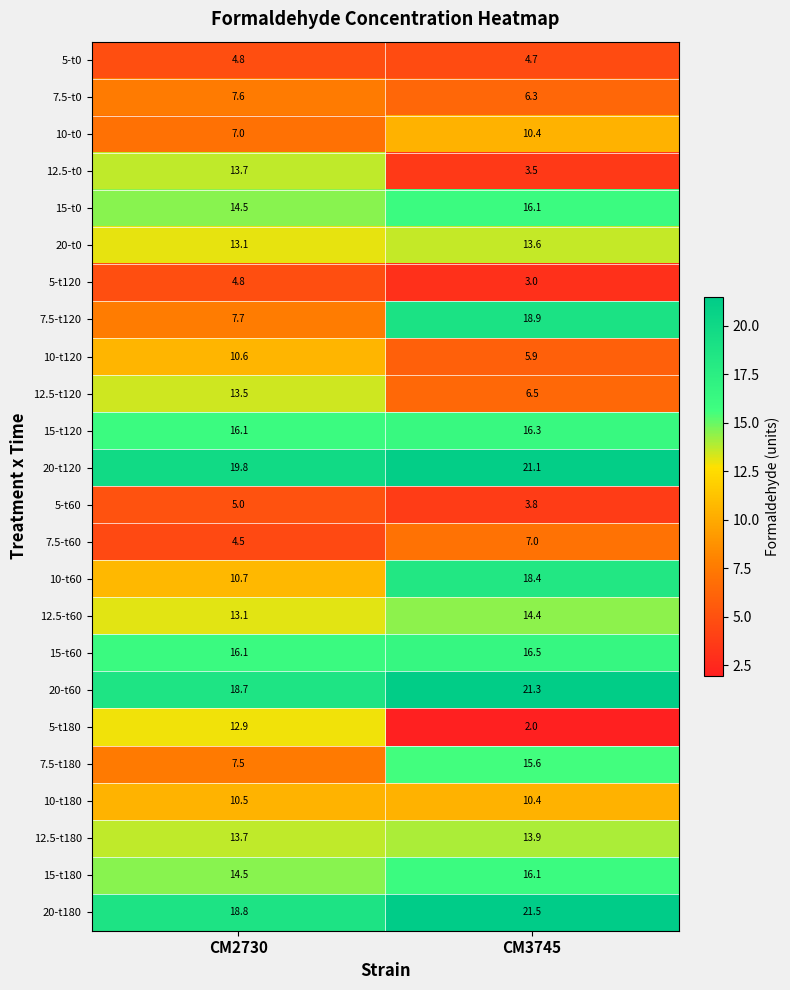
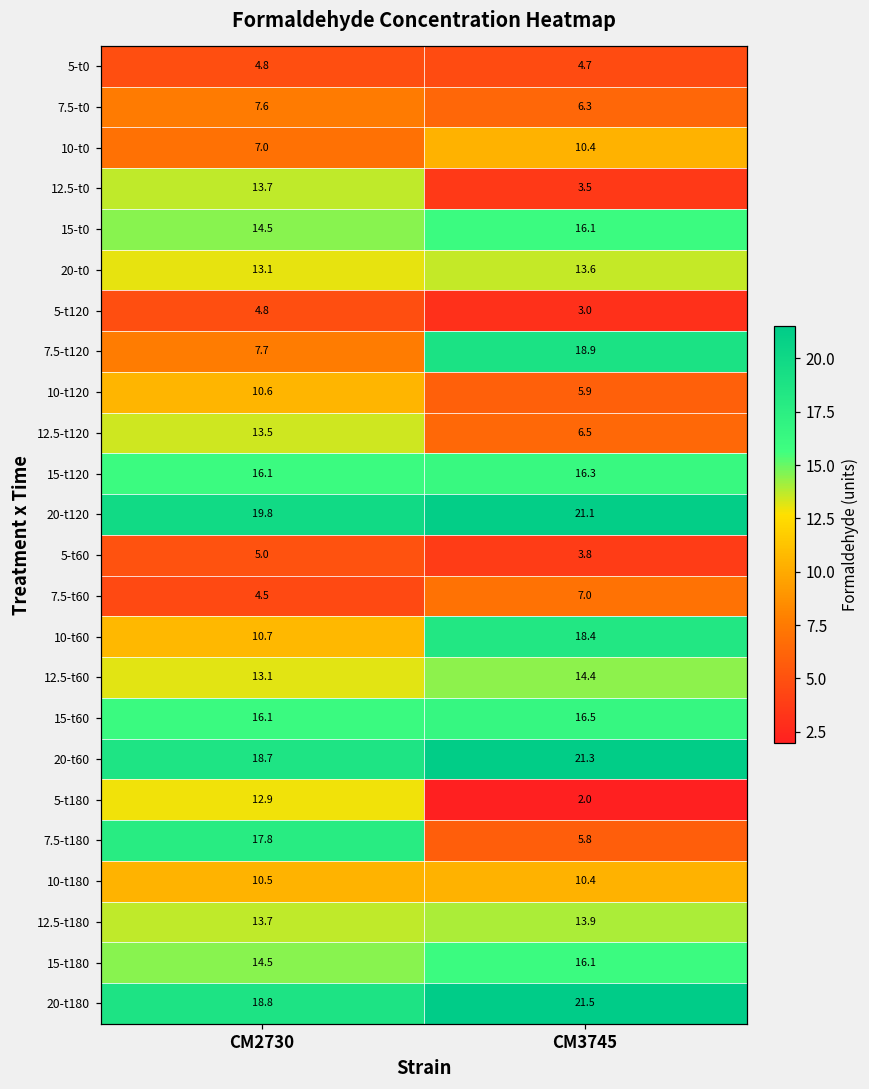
7.5-t180, CM2730: 7.5 -> 17.8
7.5-t180, CM3745: 15.6 -> 5.8
